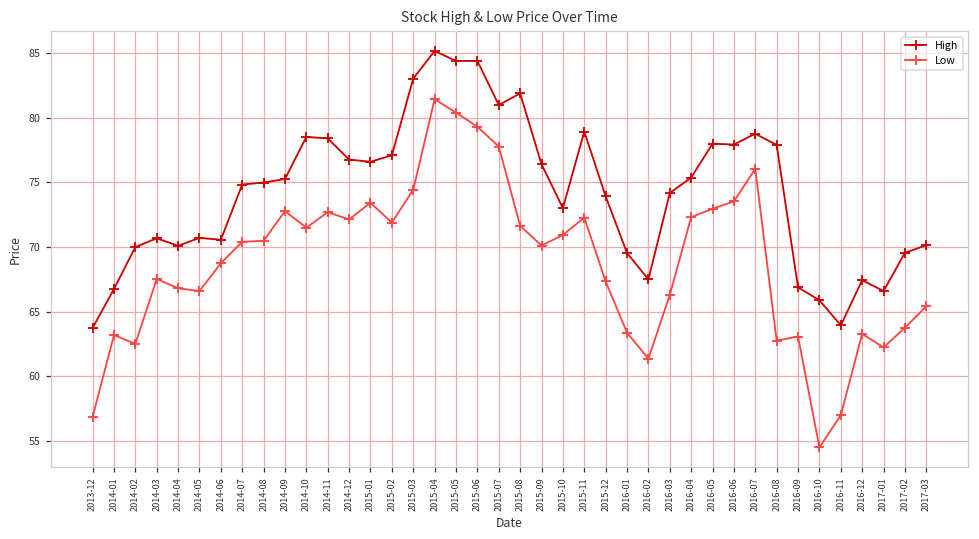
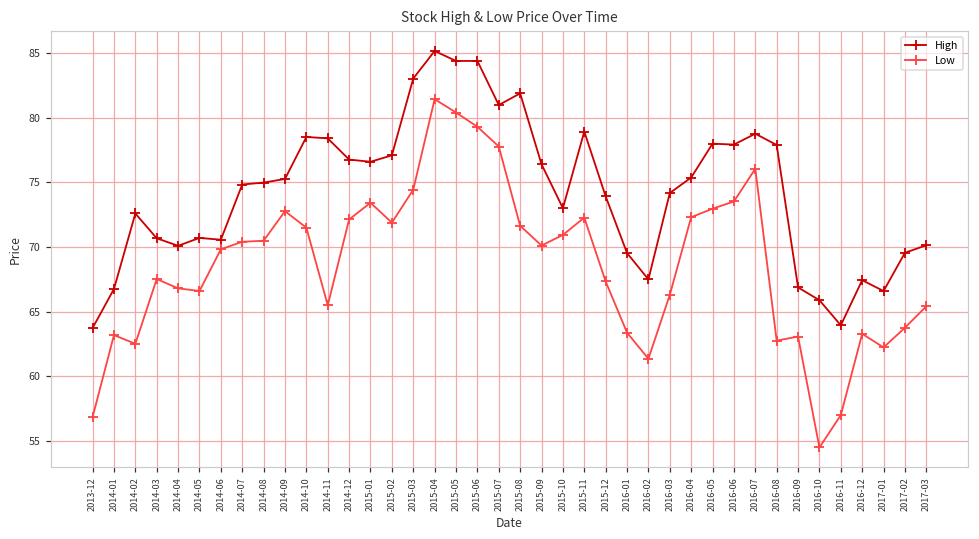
High, 2014-02: 70.0 -> 72.6
Low, 2014-06: 68.8 -> 69.8
Low, 2014-11: 72.7 -> 65.5
